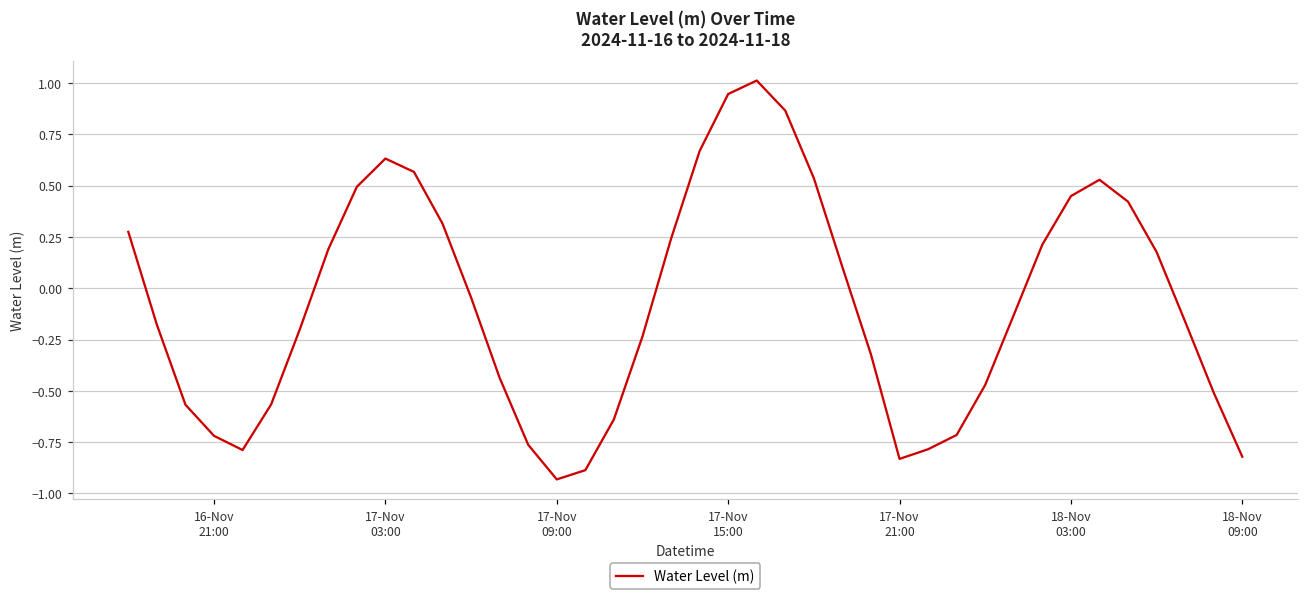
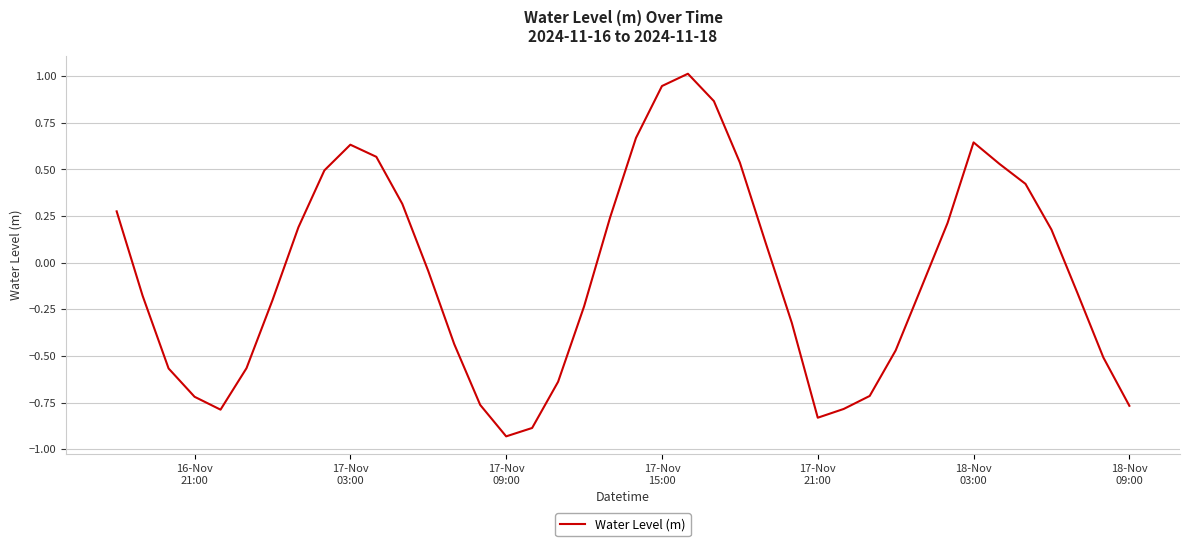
18-Nov 03:00: 0.45 -> 0.64
18-Nov 09:00: -0.82 -> -0.77
